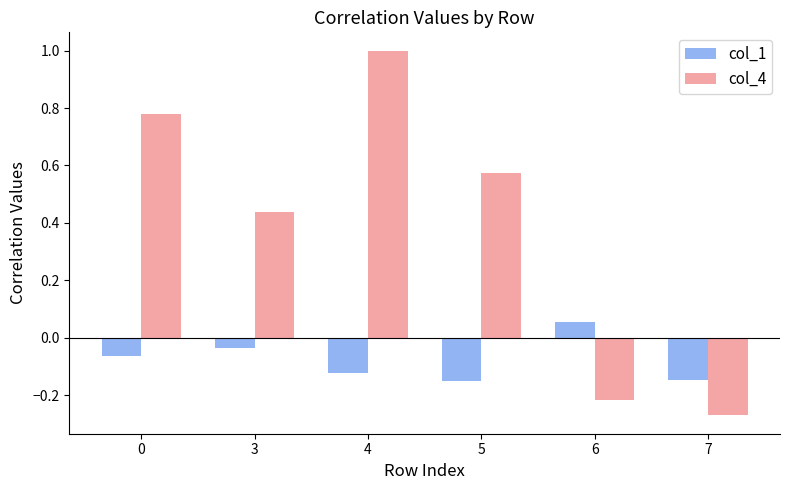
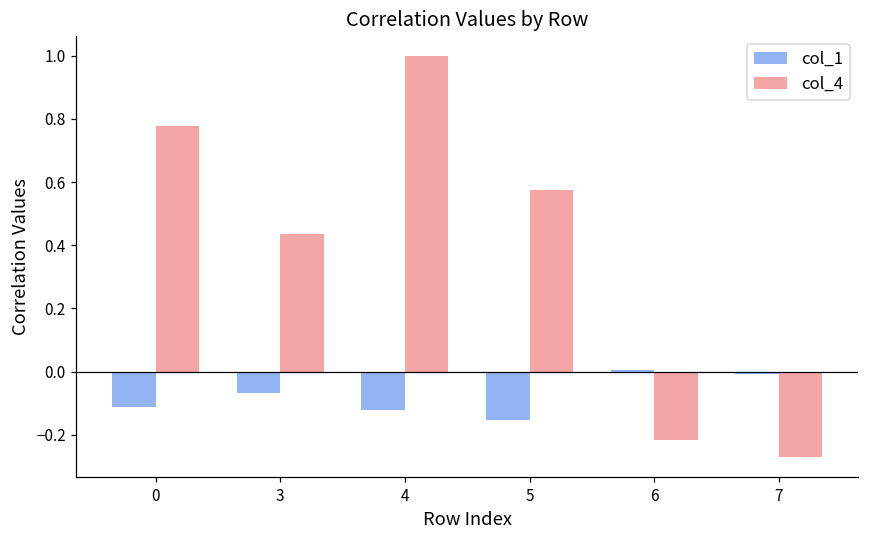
col_1, 0: -0.06 -> -0.11
col_1, 3: -0.04 -> -0.07
col_1, 6: 0.05 -> 0.01
col_1, 7: -0.15 -> -0.01
